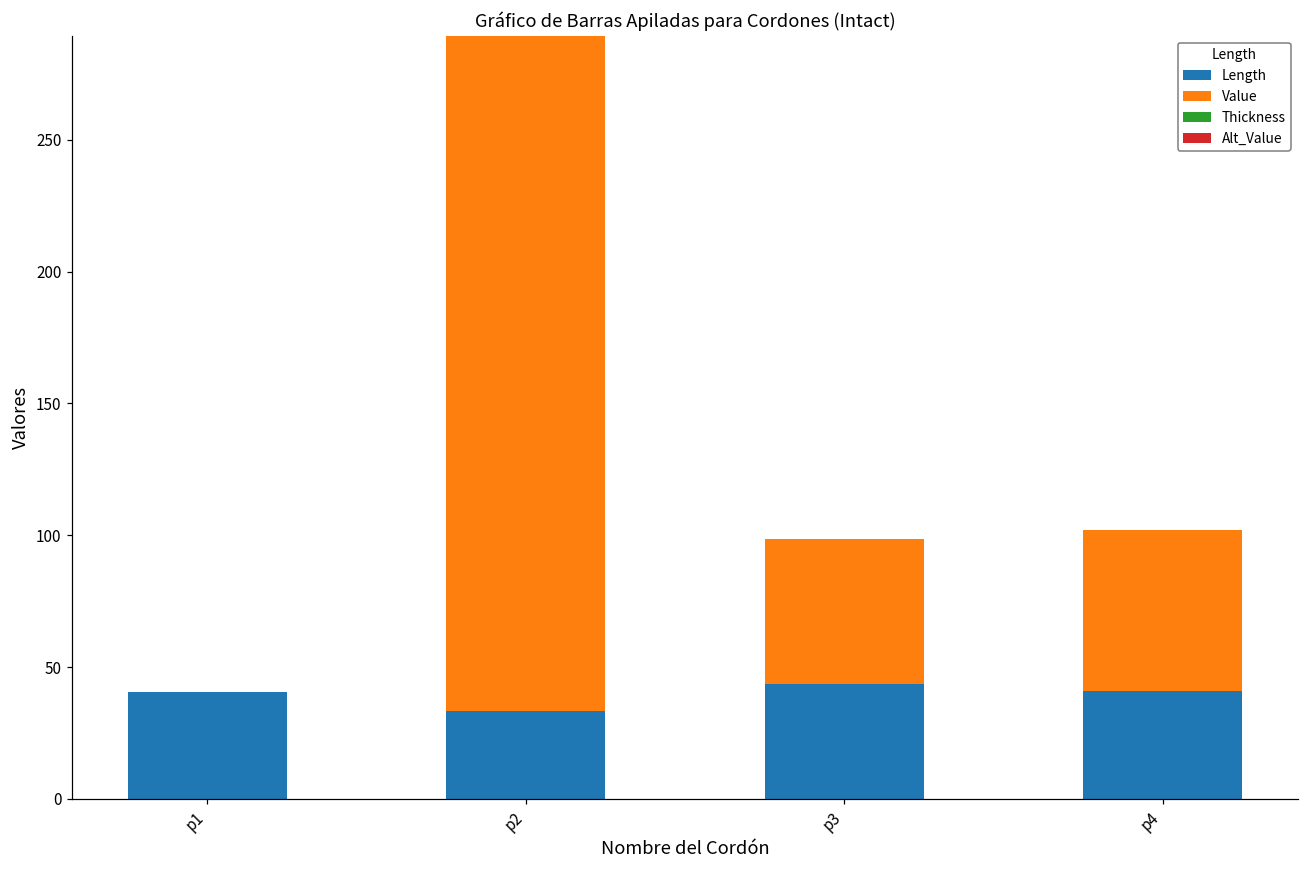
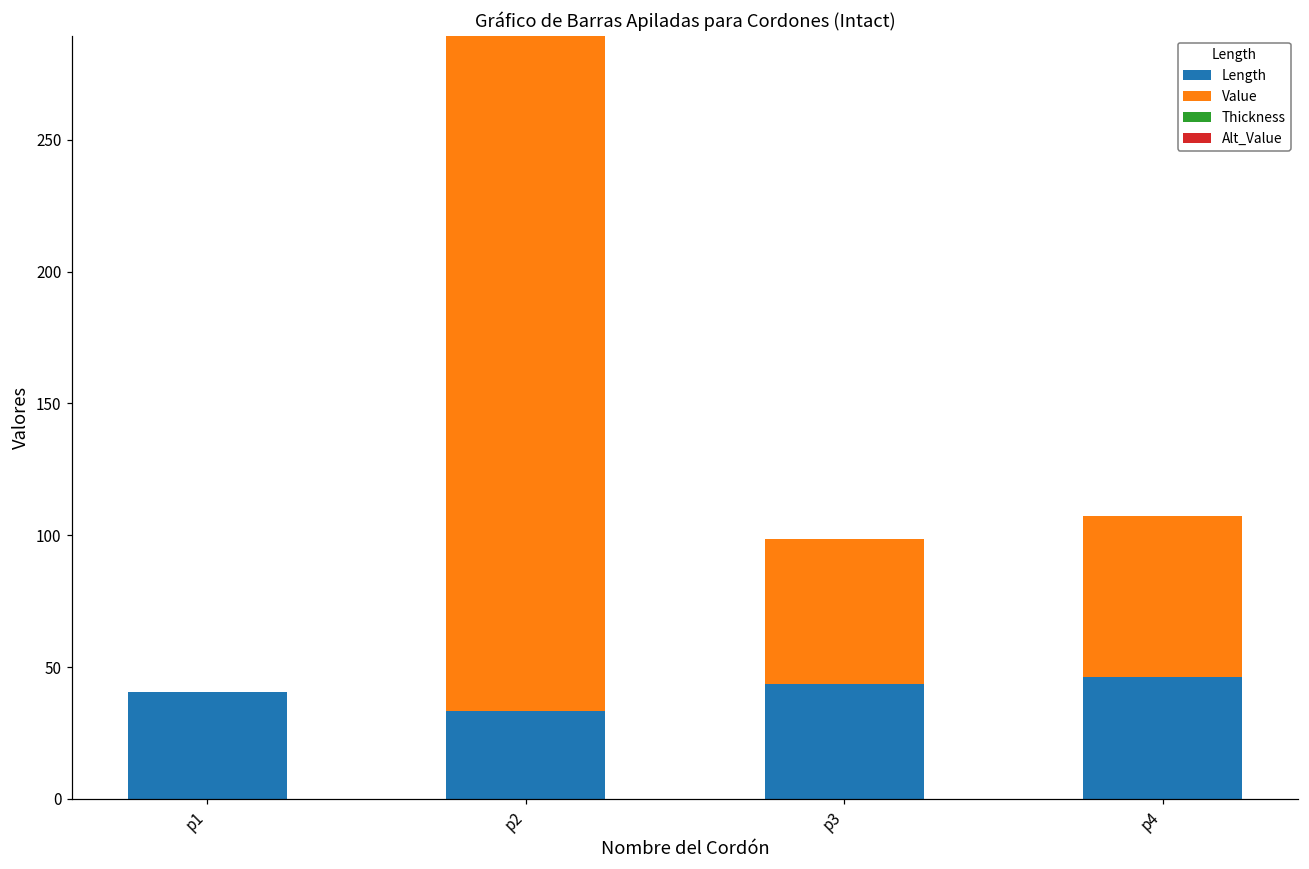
Length, p4: 41 -> 46
